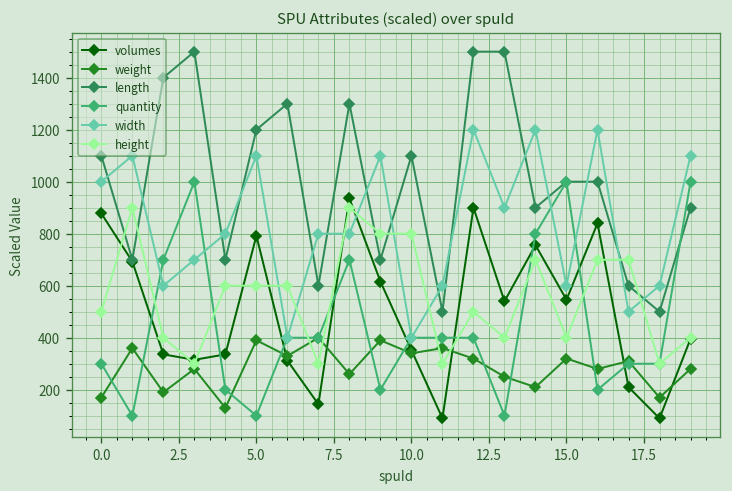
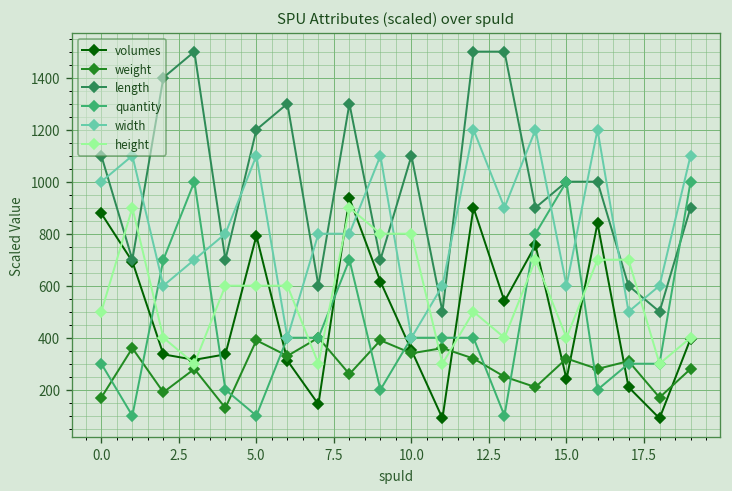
volumes, 15.0: 550 -> 240
